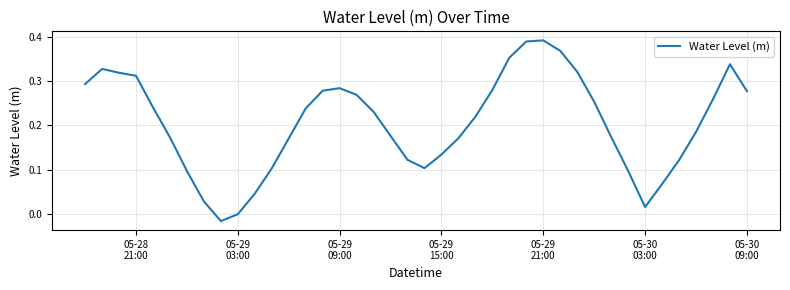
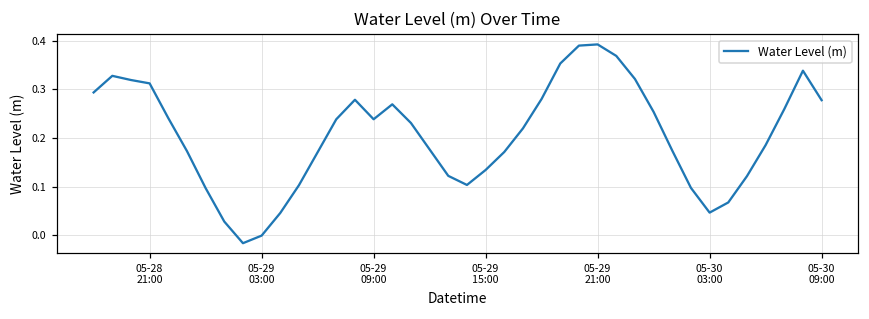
05-29 09:00: 0.28 -> 0.24
05-30 03:00: 0.02 -> 0.05
